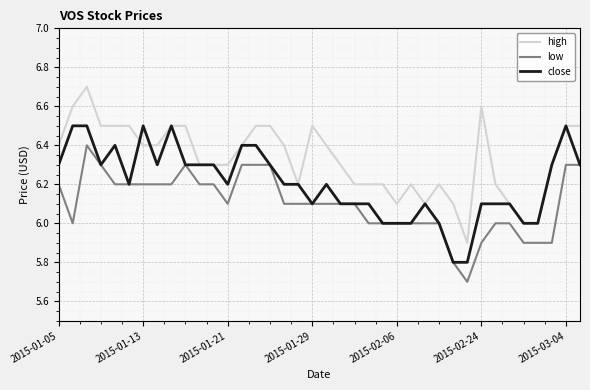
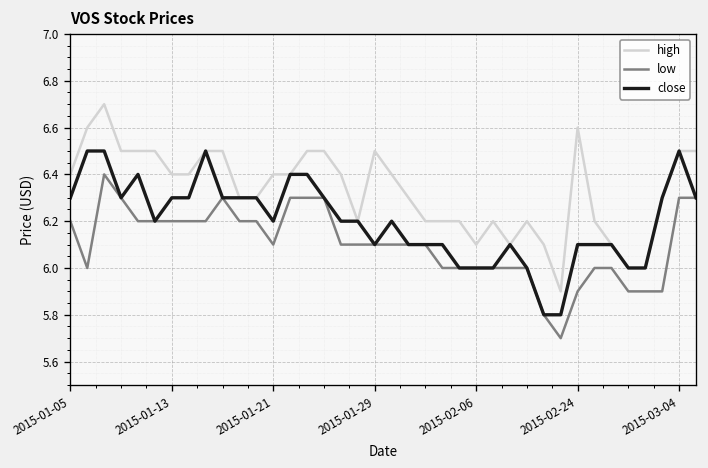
close, 2015-01-13: 6.5 -> 6.3
high, 2015-01-21: 6.3 -> 6.4
